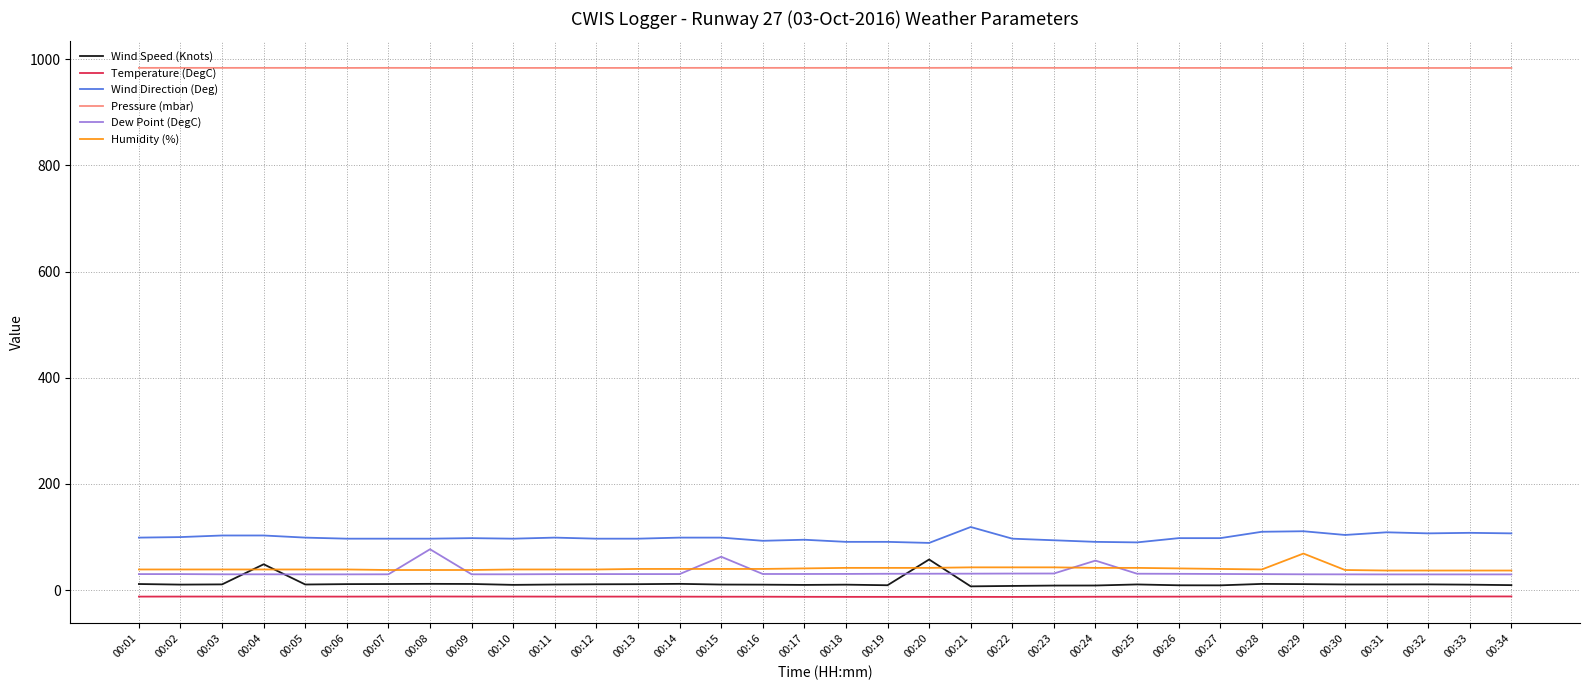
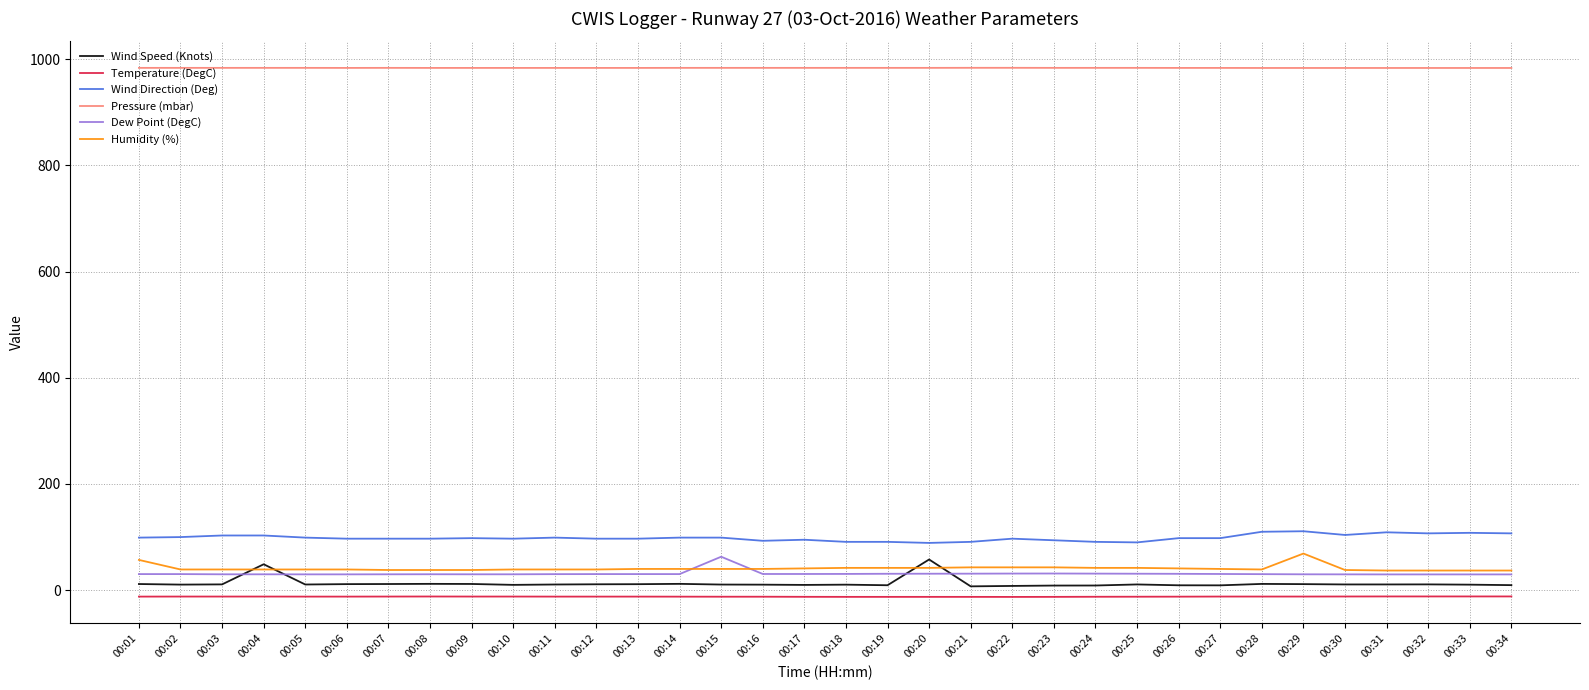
Humidity (%), 00:01: 40 -> 60
Dew Point (DegC), 00:08: 80 -> 30
Wind Direction (Deg), 00:21: 120 -> 90
Dew Point (DegC), 00:24: 60 -> 30
